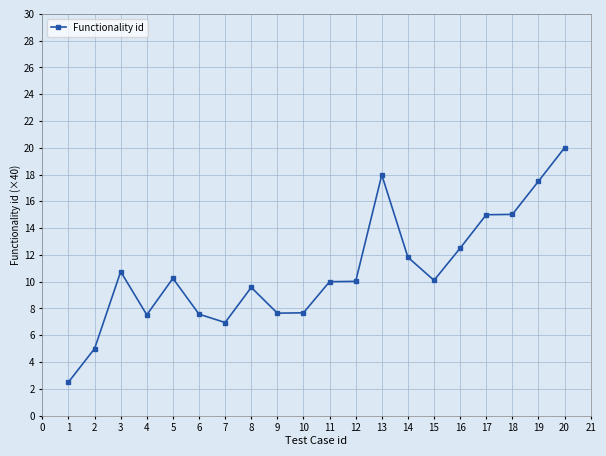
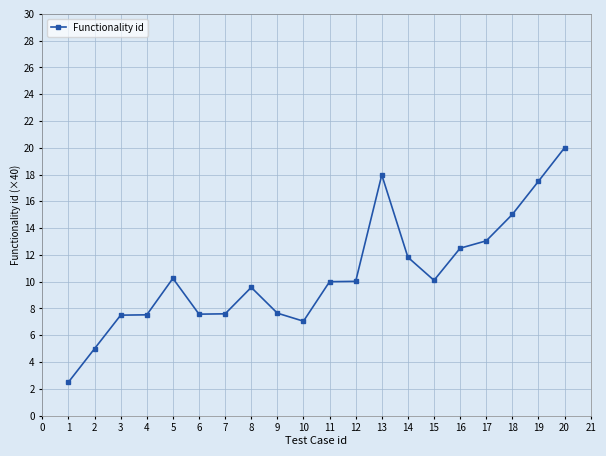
3: 10.8 -> 7.5
7: 7.0 -> 7.6
10: 7.7 -> 7.1
17: 15.0 -> 13.1
